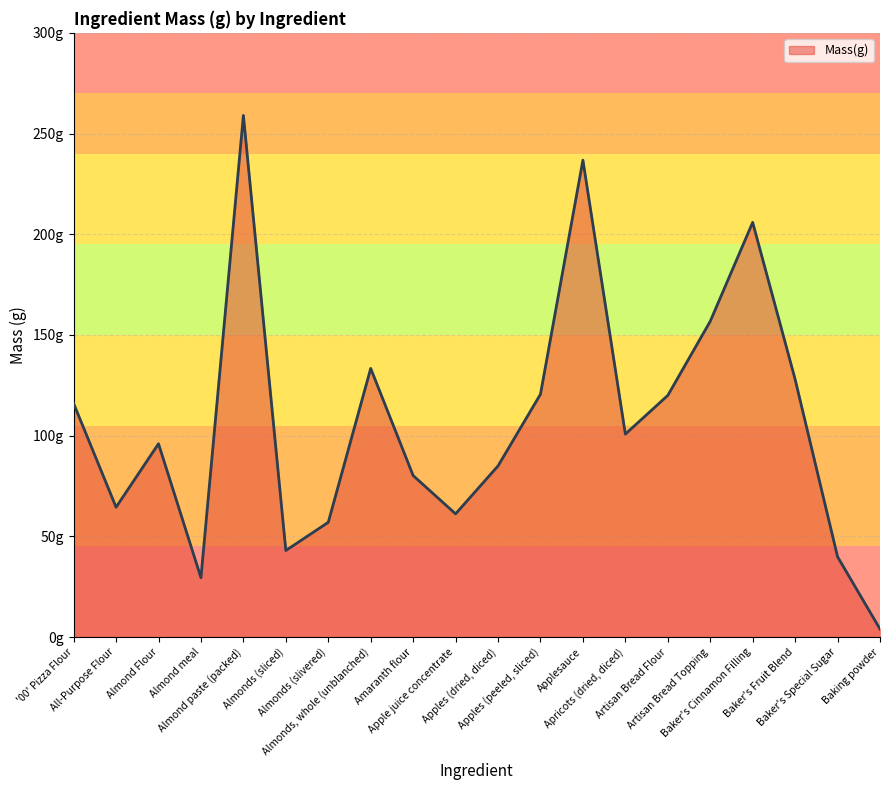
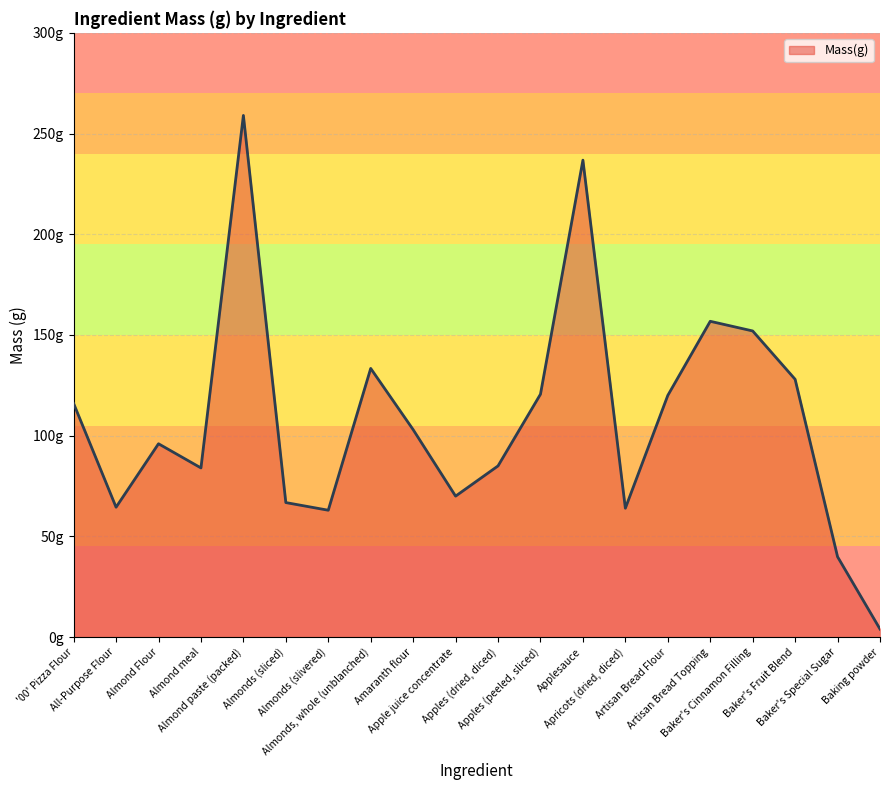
Almond meal: 30g -> 84g
Almonds (sliced): 43g -> 67g
Almonds (slivered): 57g -> 63g
Amaranth flour: 80g -> 103g
Apple juice concentrate: 61g -> 70g
Apricots (dried, diced): 101g -> 64g
Baker's Cinnamon Filling: 206g -> 152g
